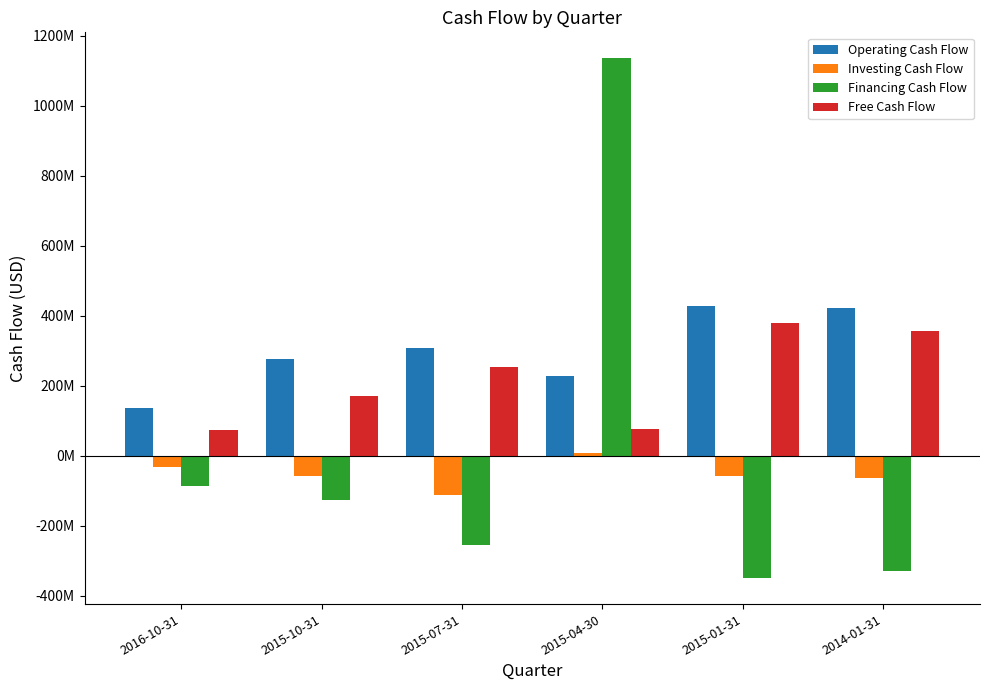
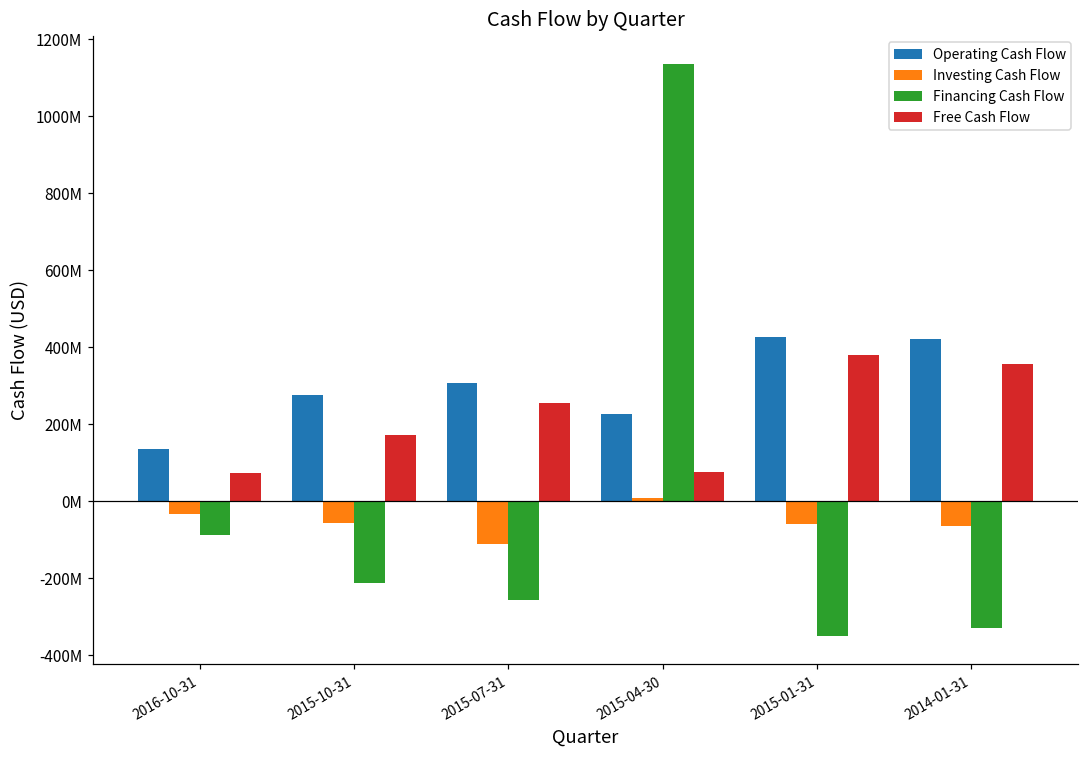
Financing Cash Flow, 2015-10-31: -130000000 -> -210000000
